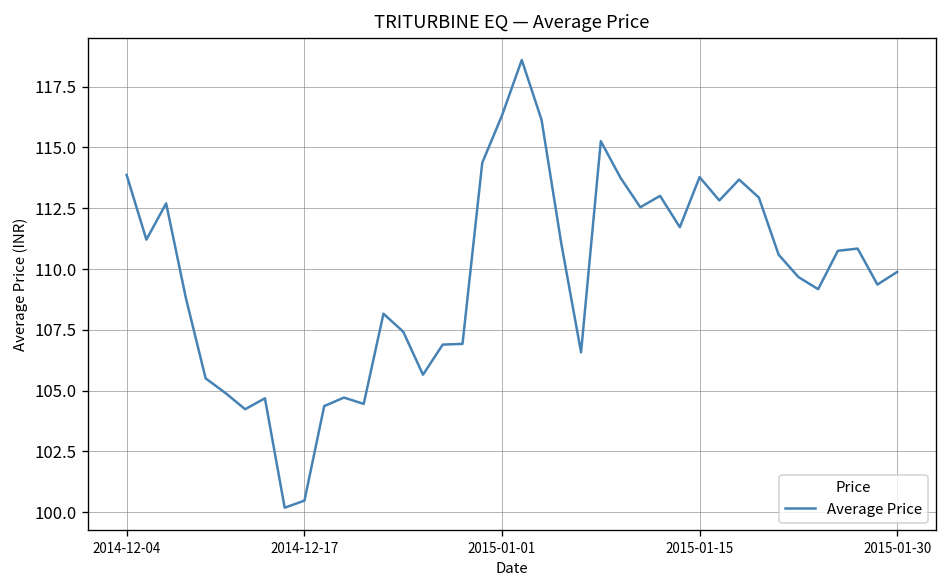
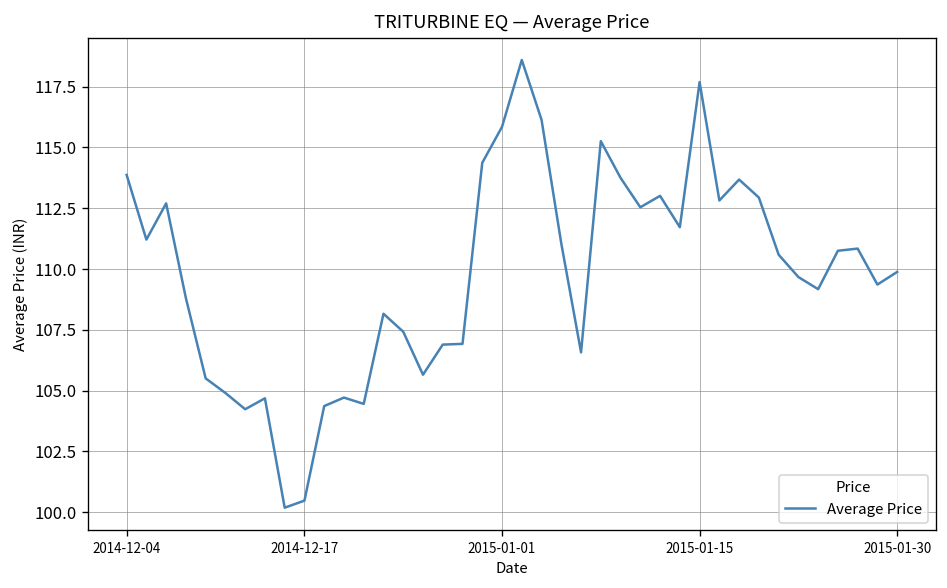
2015-01-01: 116.3 -> 115.9
2015-01-15: 113.8 -> 117.7
